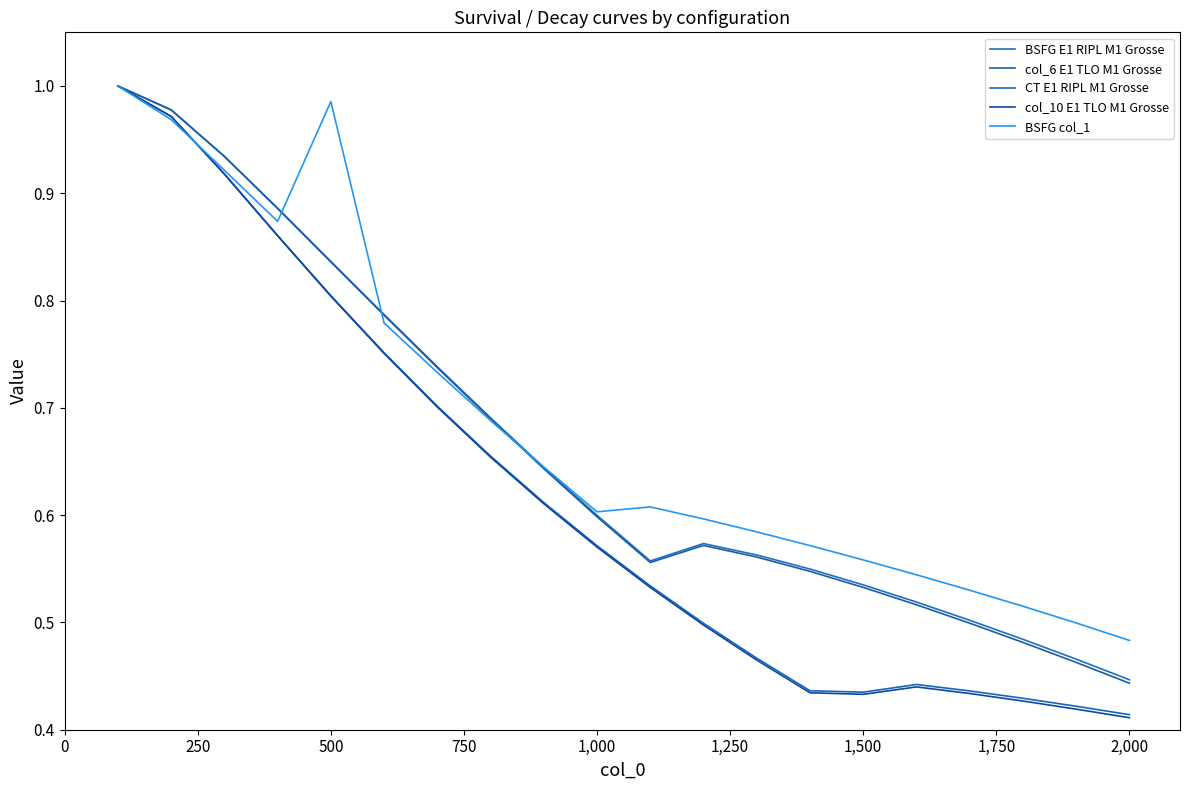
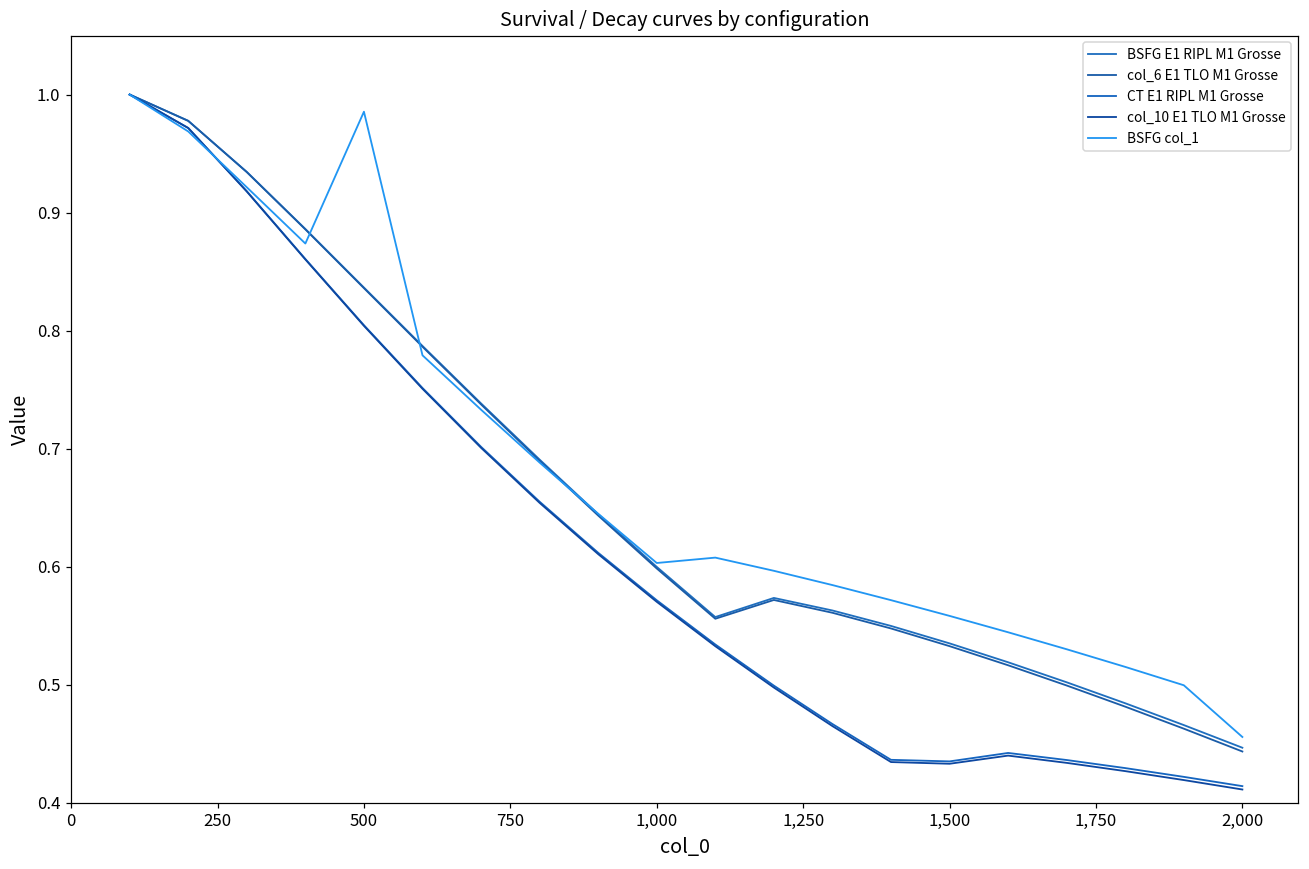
BSFG col_1, 2,000: 0.483 -> 0.456
